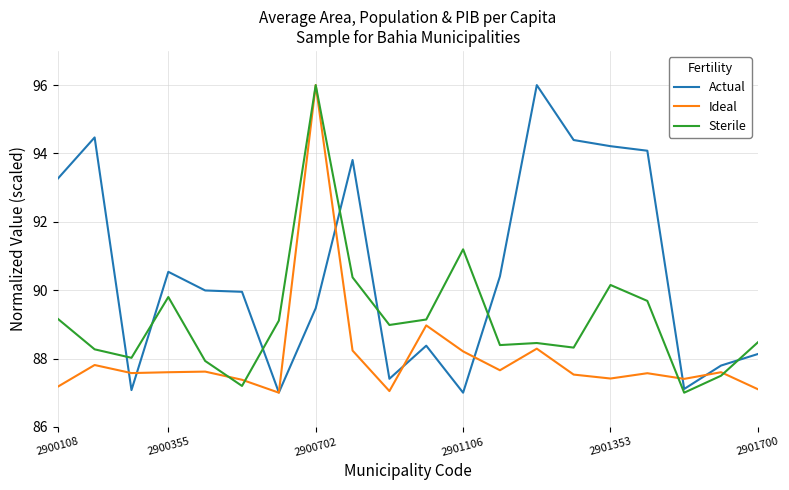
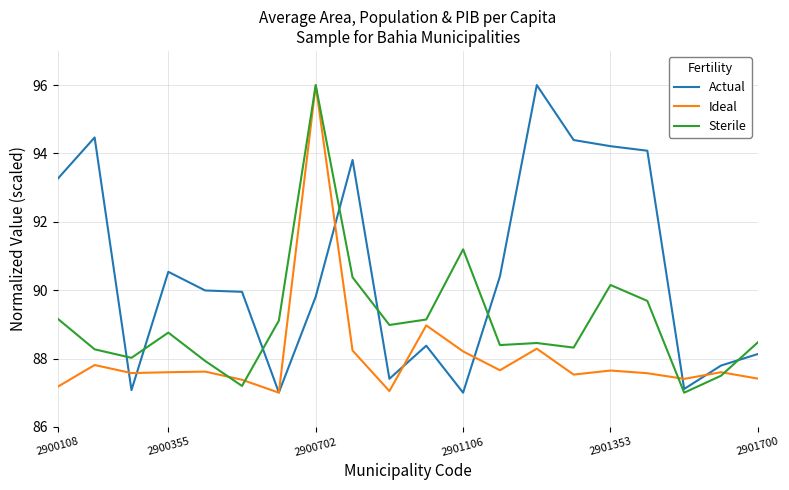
Sterile, 2900355: 89.8 -> 88.8
Actual, 2900702: 89.5 -> 89.8
Ideal, 2901353: 87.4 -> 87.6
Ideal, 2901700: 87.1 -> 87.4
